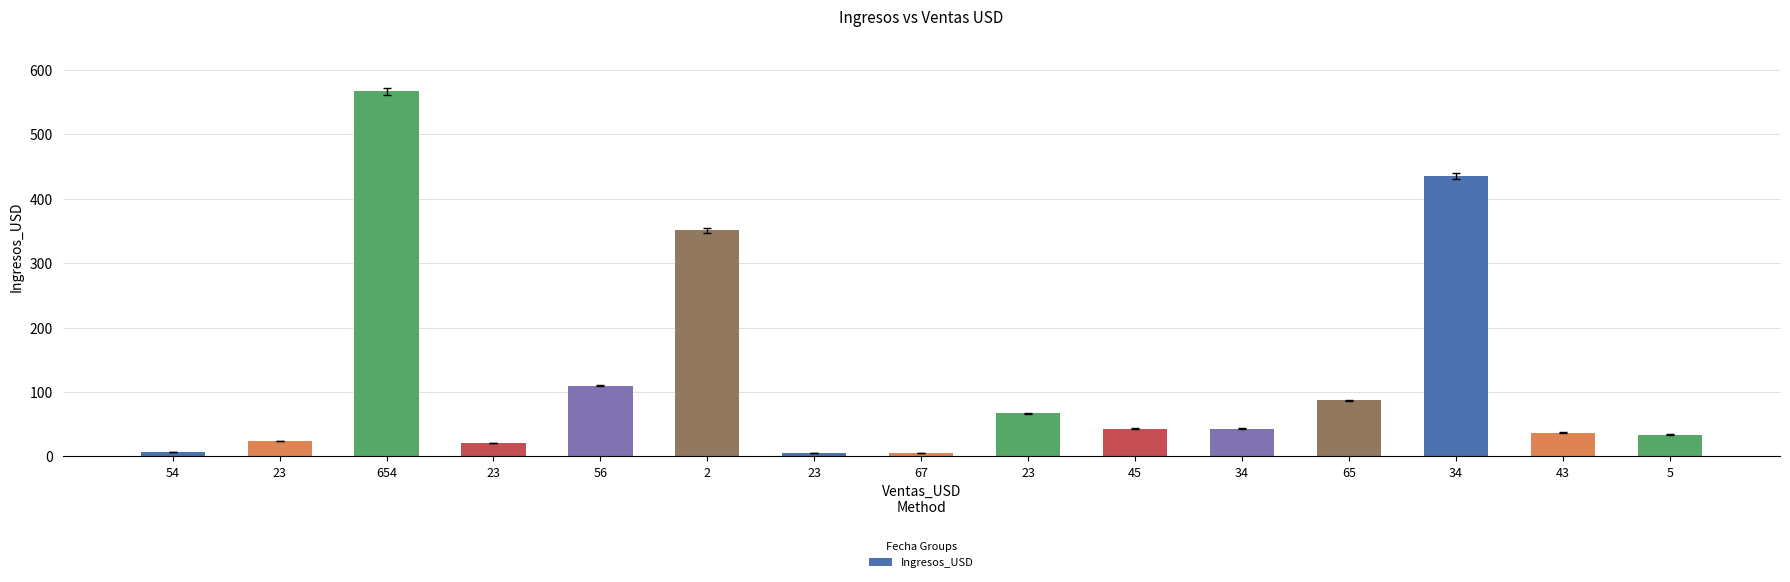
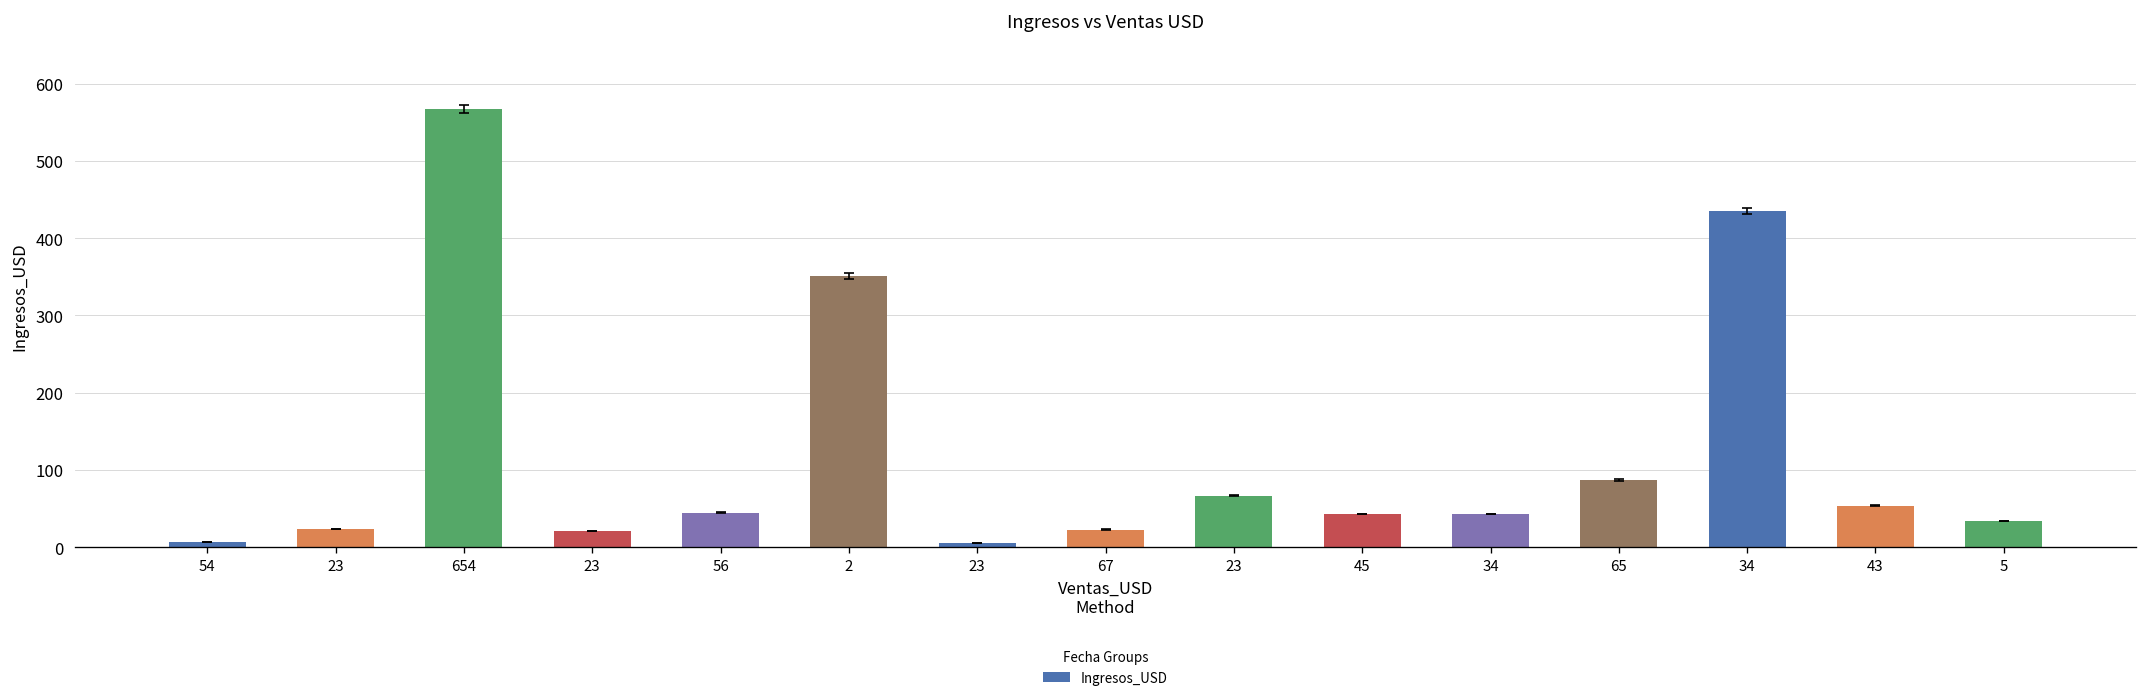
Ingresos_USD, 56: 110 -> 50
Ingresos_USD, 67: 10 -> 20
Ingresos_USD, 43: 40 -> 50
